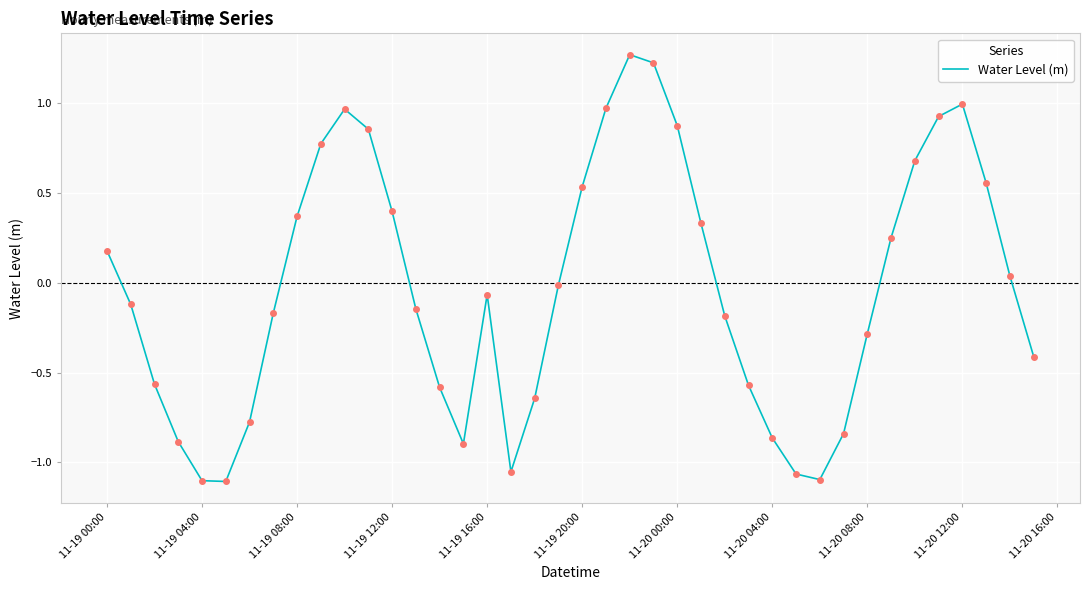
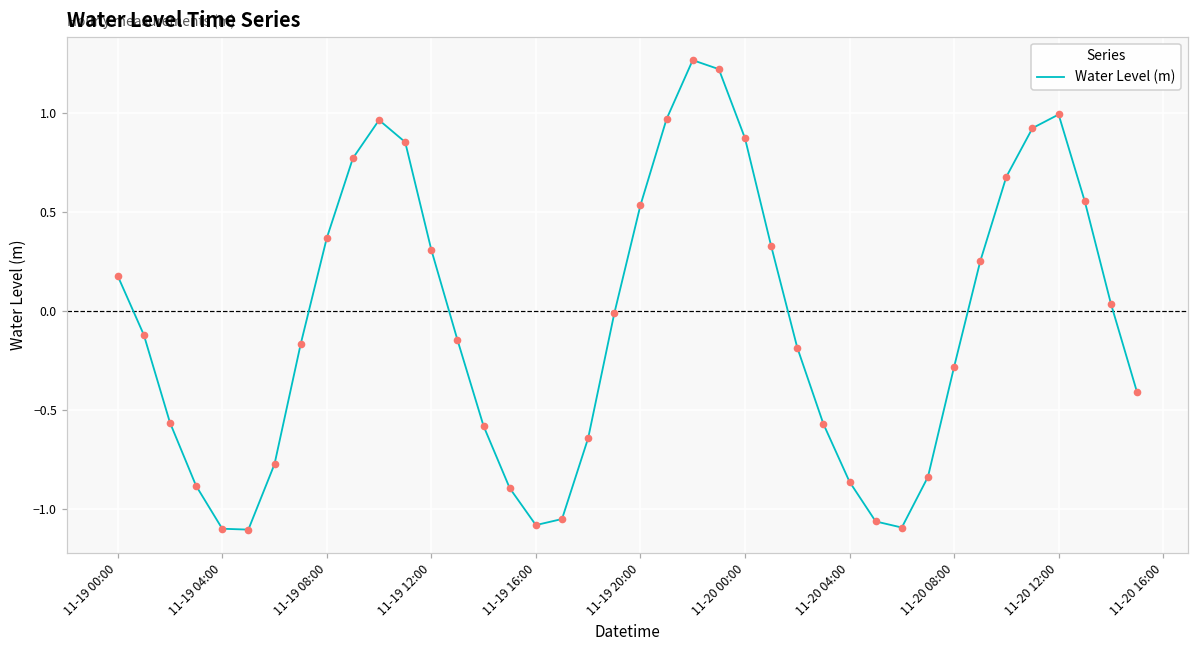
11-19 12:00: 0.40 -> 0.31
11-19 16:00: -0.07 -> -1.08
